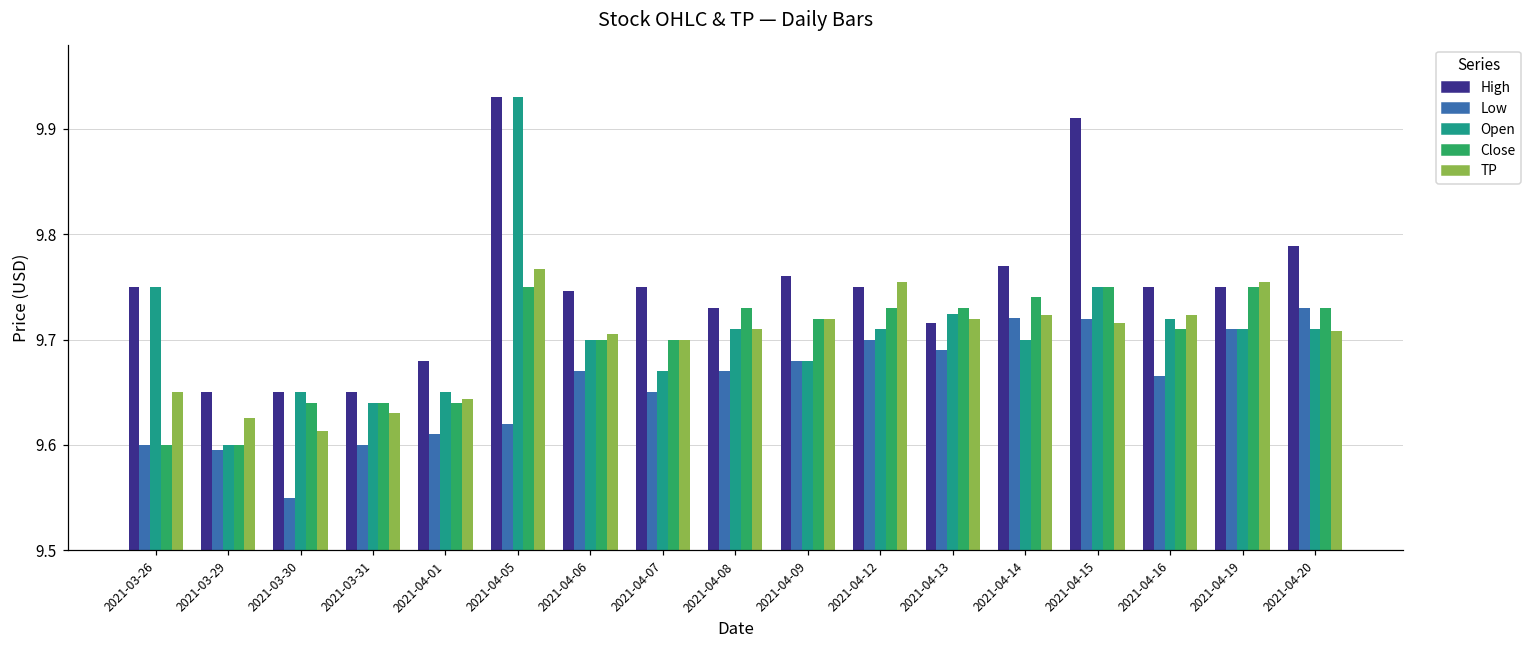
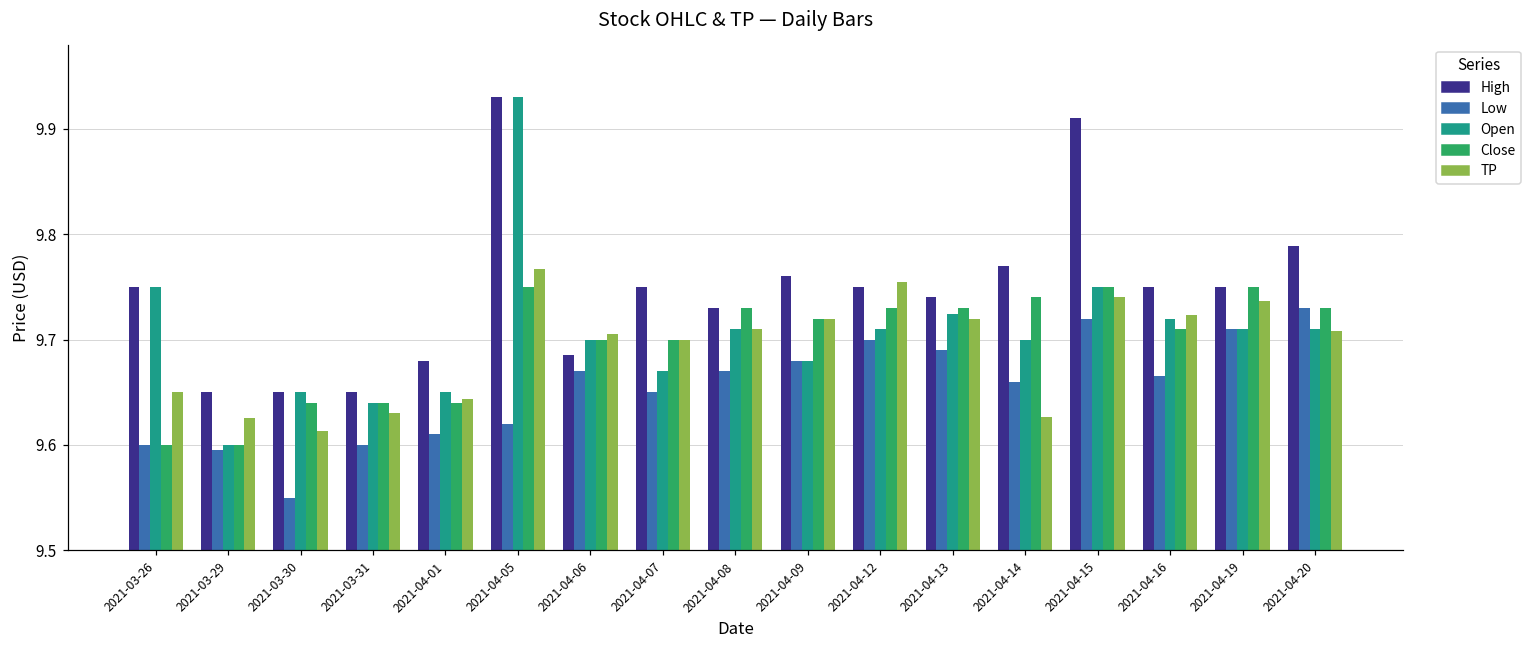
High, 2021-04-06: 9.75 -> 9.69
High, 2021-04-13: 9.72 -> 9.74
Low, 2021-04-14: 9.72 -> 9.66
TP, 2021-04-14: 9.72 -> 9.63
TP, 2021-04-15: 9.72 -> 9.74
TP, 2021-04-19: 9.75 -> 9.74
